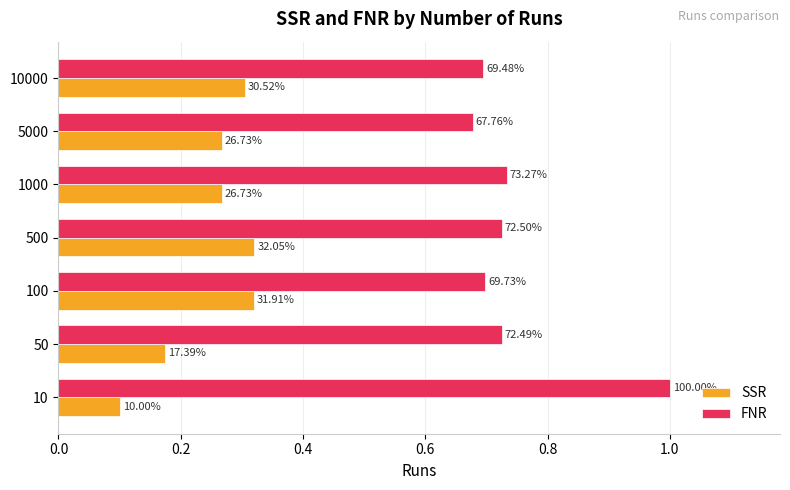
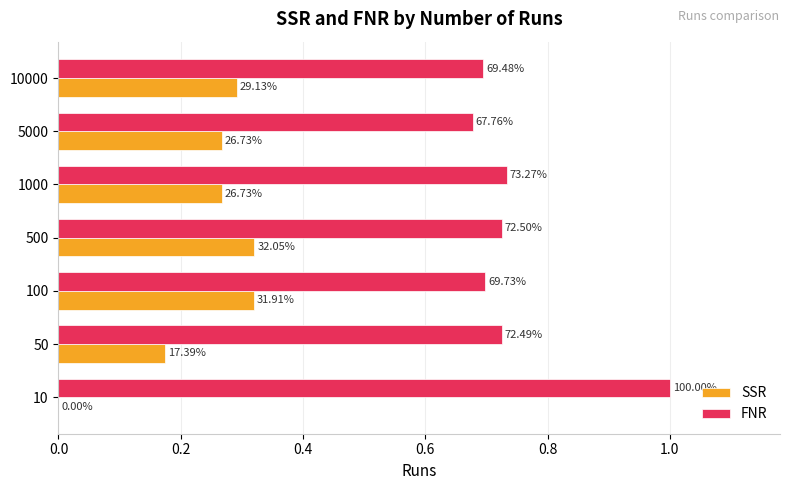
SSR, 10000: 30.52% -> 29.13%
SSR, 10: 10.00% -> 0.00%
